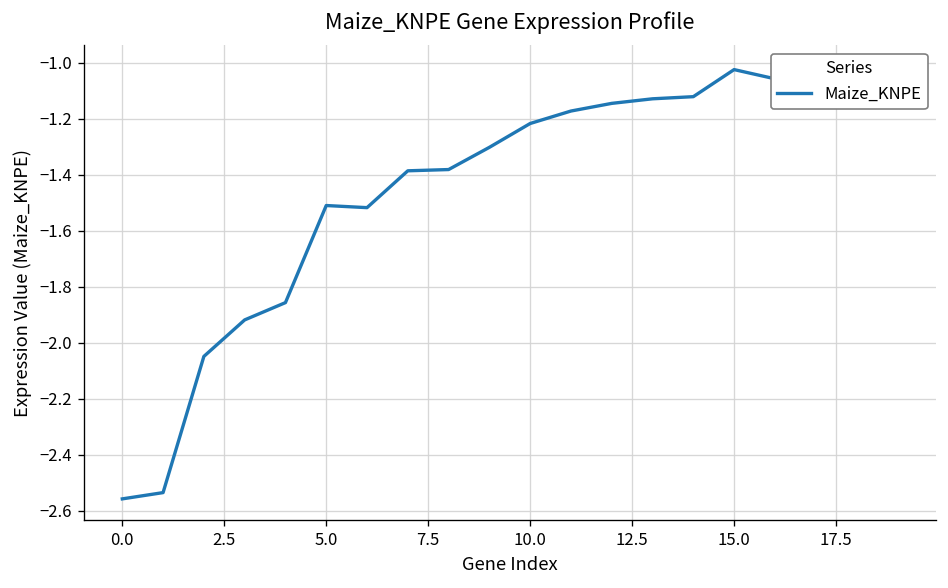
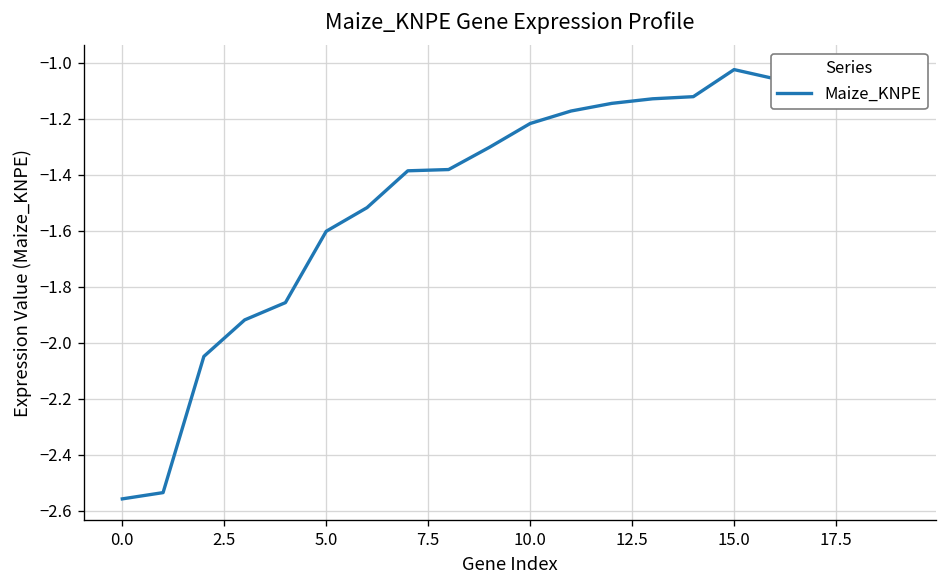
5.0: -1.51 -> -1.60
